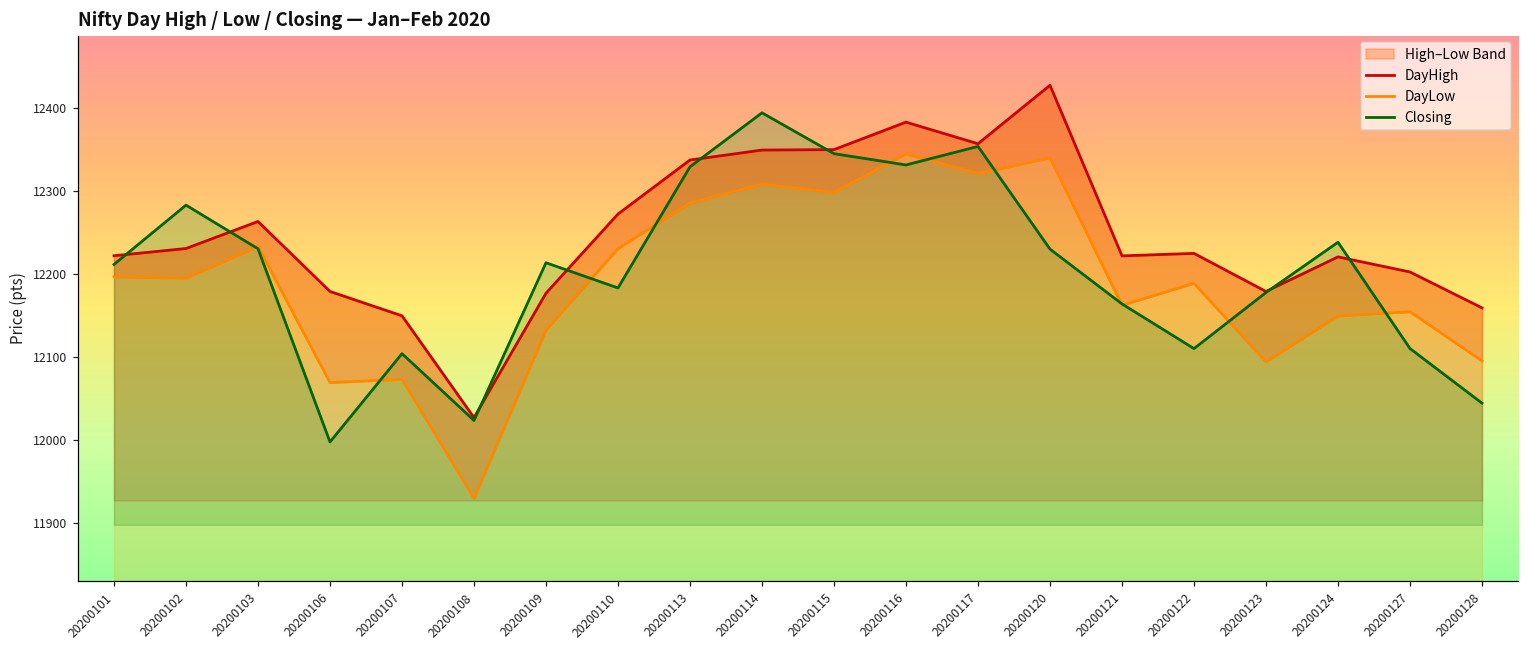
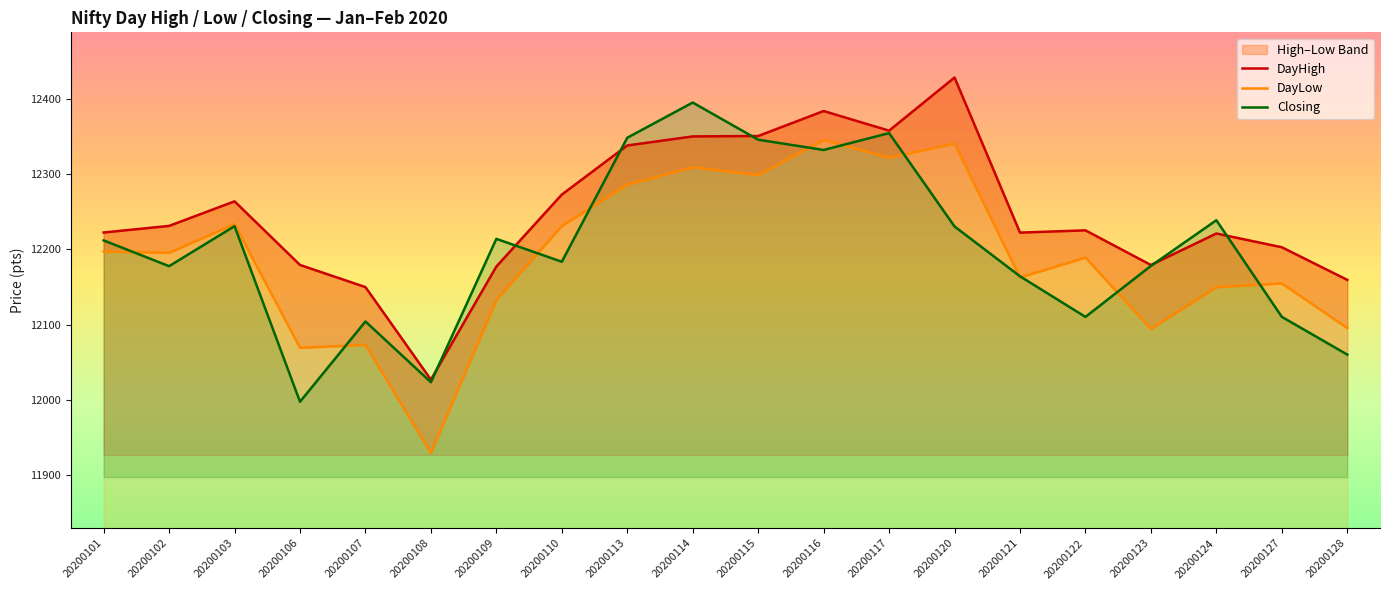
Closing, 20200102: 12280 -> 12180
Closing, 20200113: 12330 -> 12350
Closing, 20200128: 12040 -> 12060
